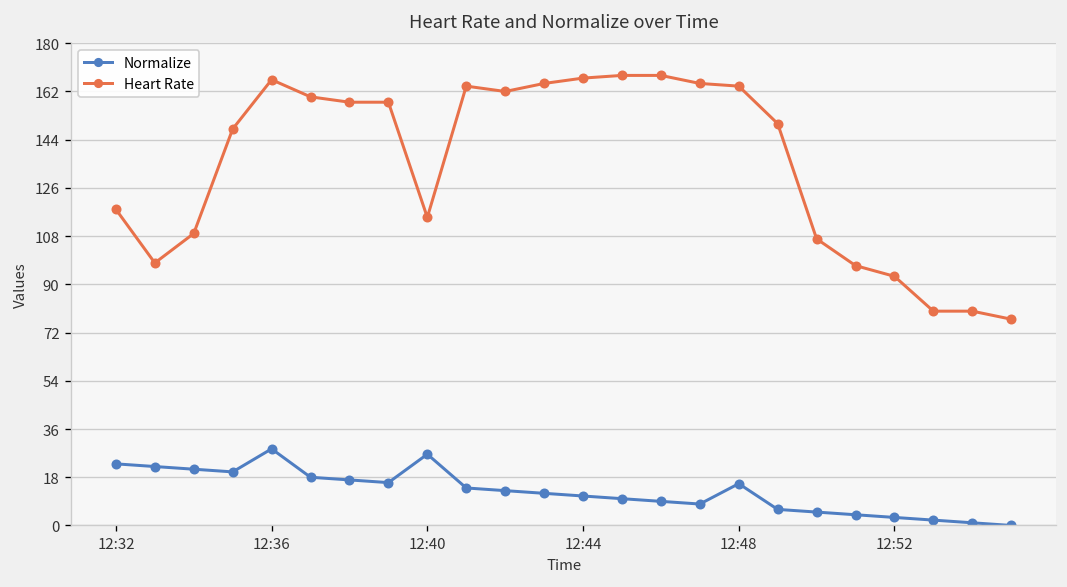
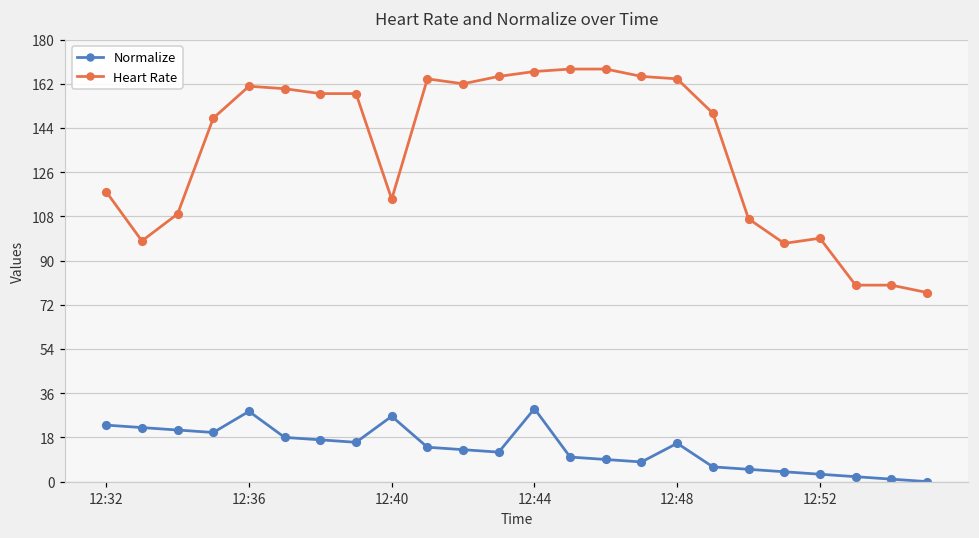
Heart Rate, 12:36: 166 -> 161
Normalize, 12:44: 11 -> 30
Heart Rate, 12:52: 93 -> 99
